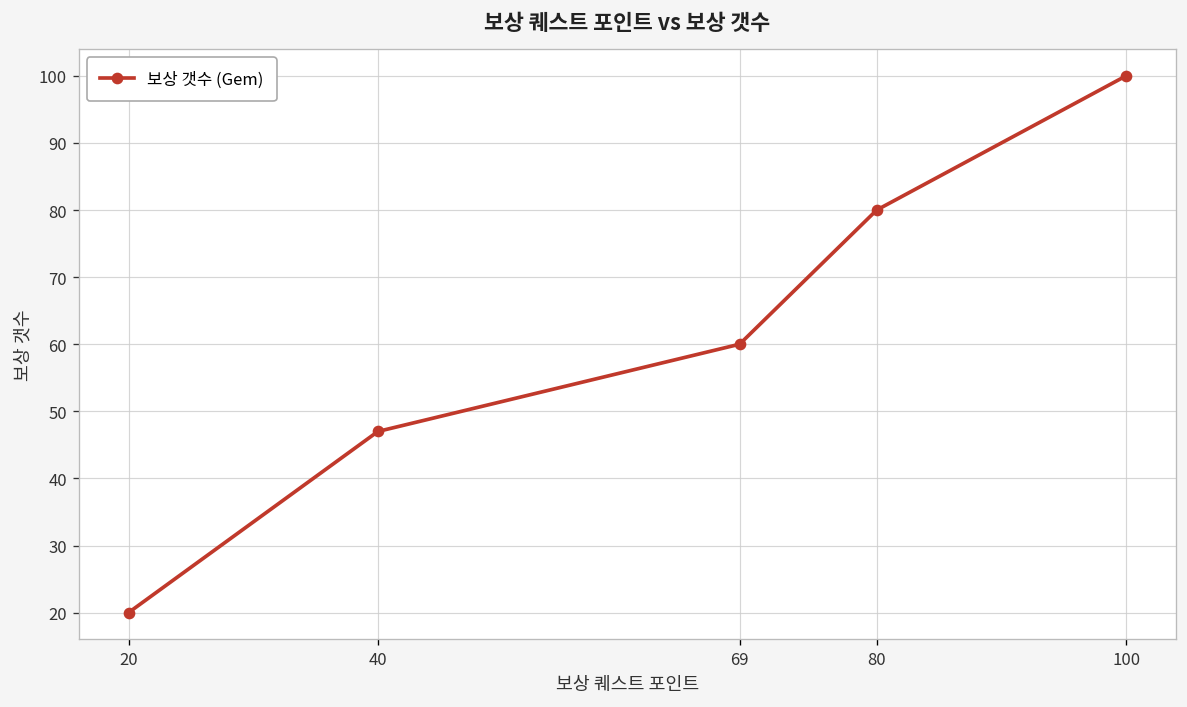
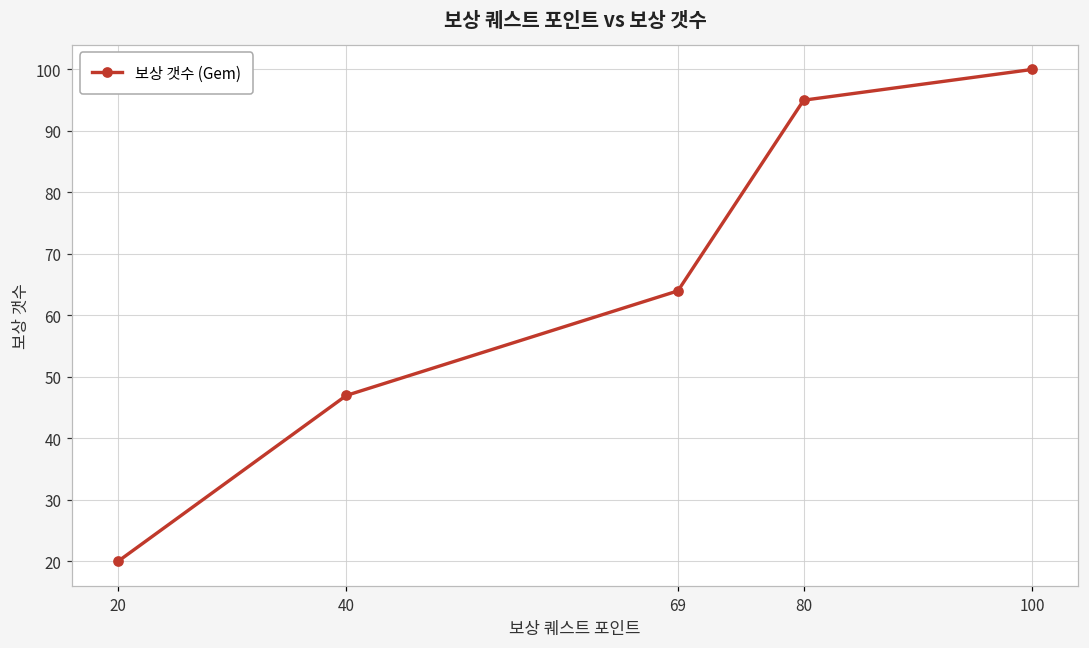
69: 60 -> 64
80: 80 -> 95
